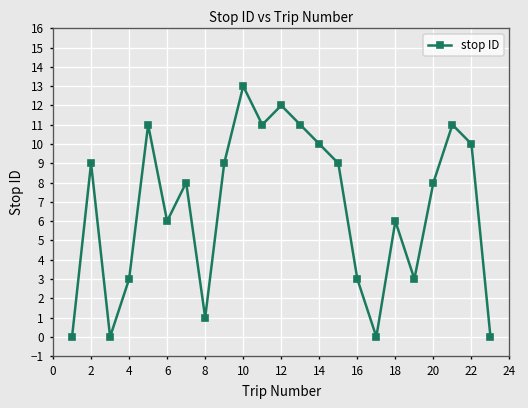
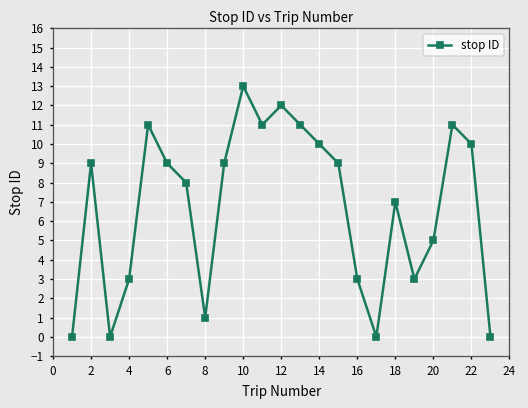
6: 6 -> 9
18: 6 -> 7
20: 8 -> 5
